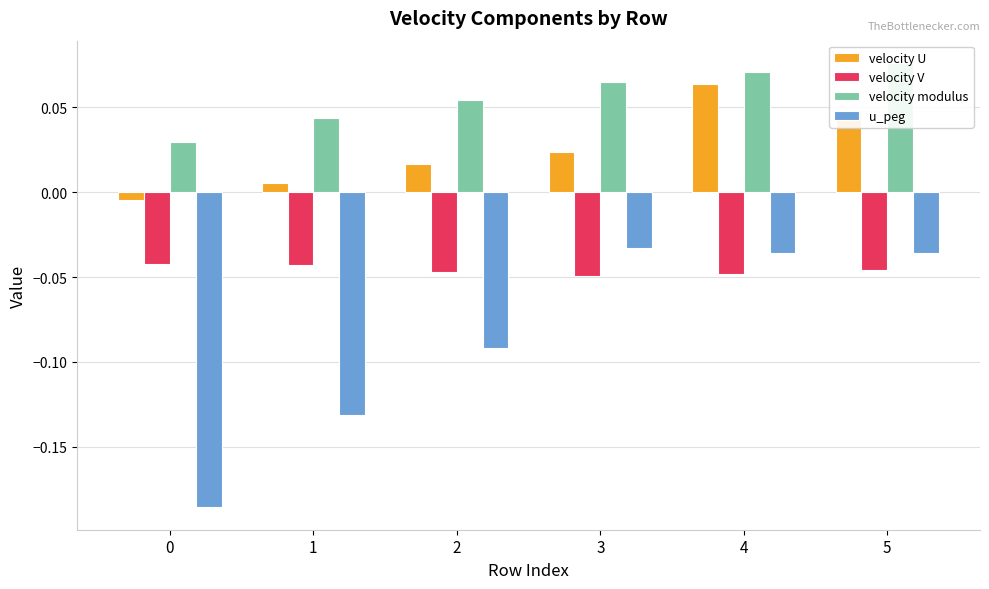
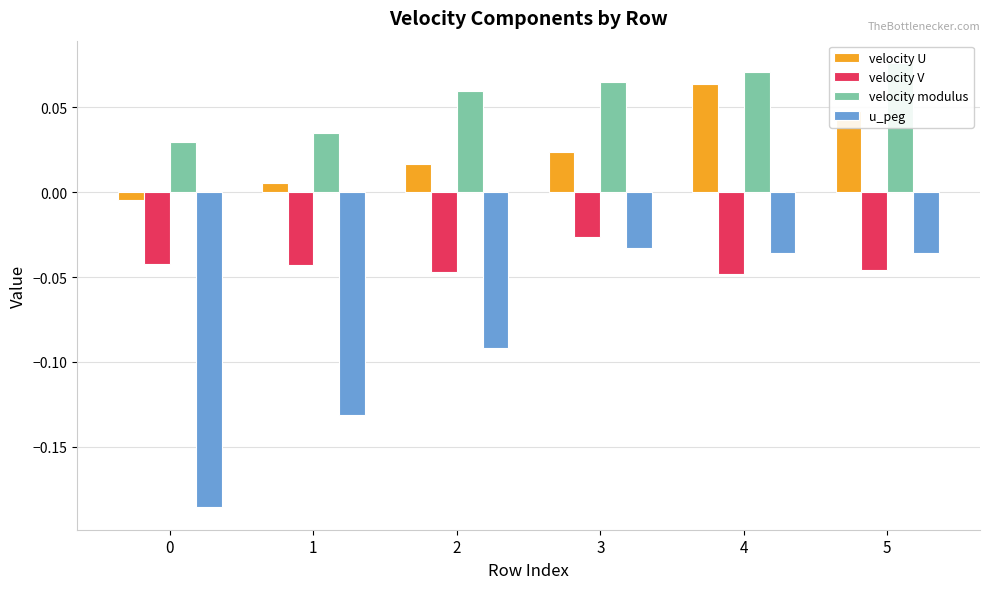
velocity modulus, 1: 0.044 -> 0.035
velocity modulus, 2: 0.055 -> 0.060
velocity V, 3: -0.049 -> -0.026
